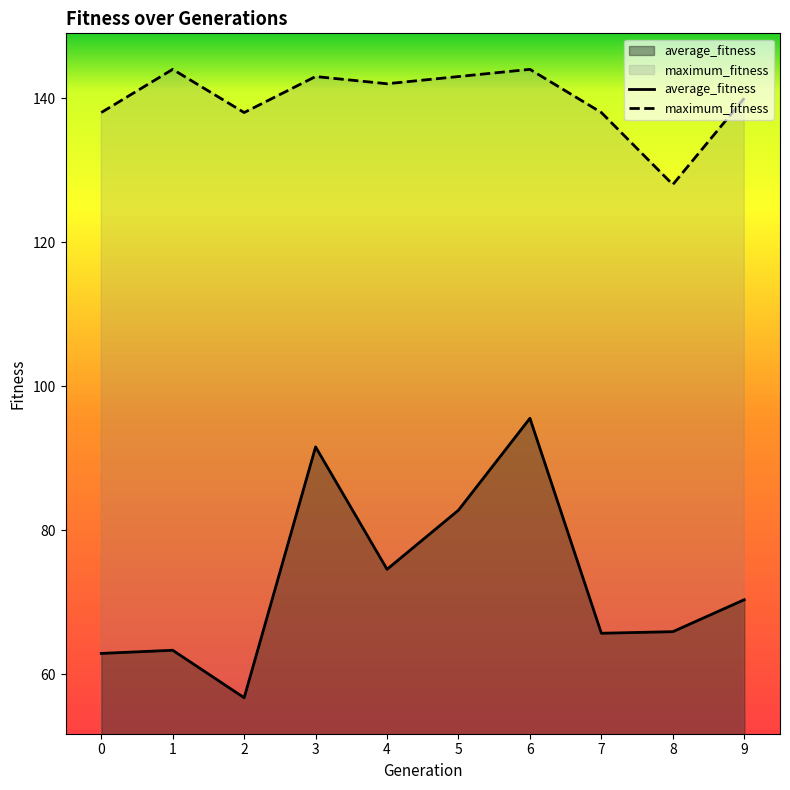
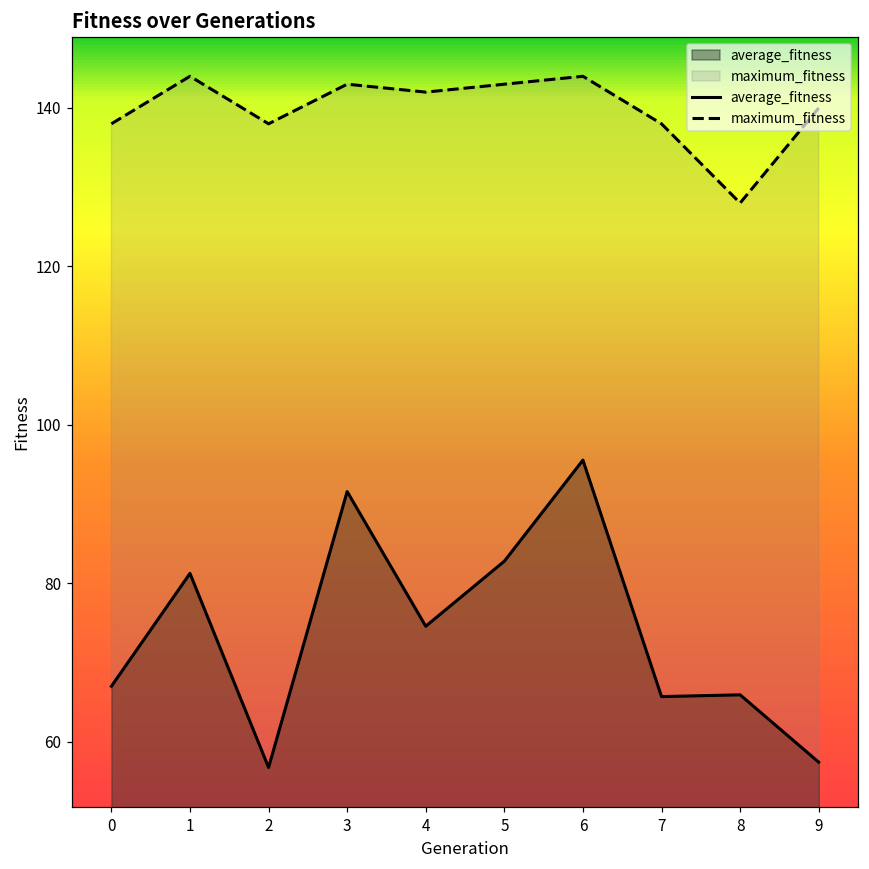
average_fitness, 0: 63 -> 67
average_fitness, 1: 63 -> 81
average_fitness, 9: 70 -> 57
